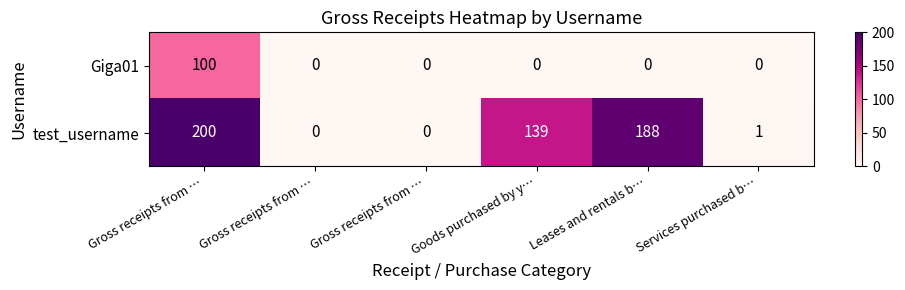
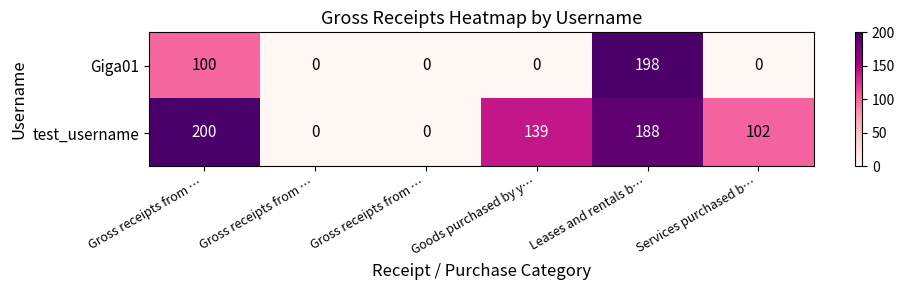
Giga01, Leases and rentals b…: 0 -> 198
test_username, Services purchased b…: 1 -> 102
